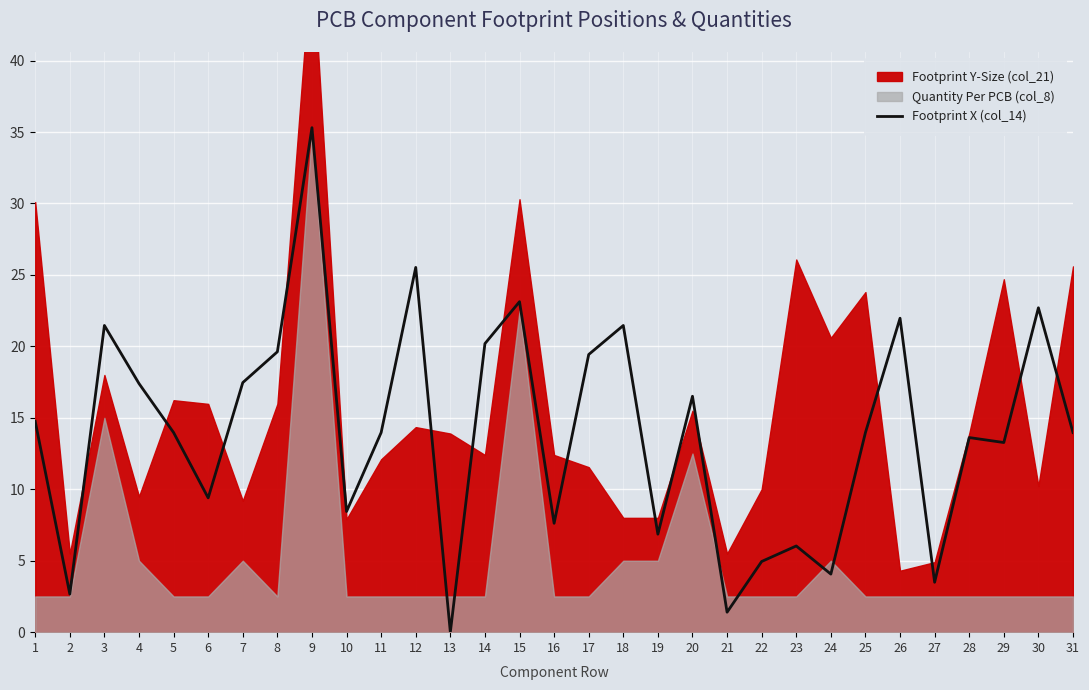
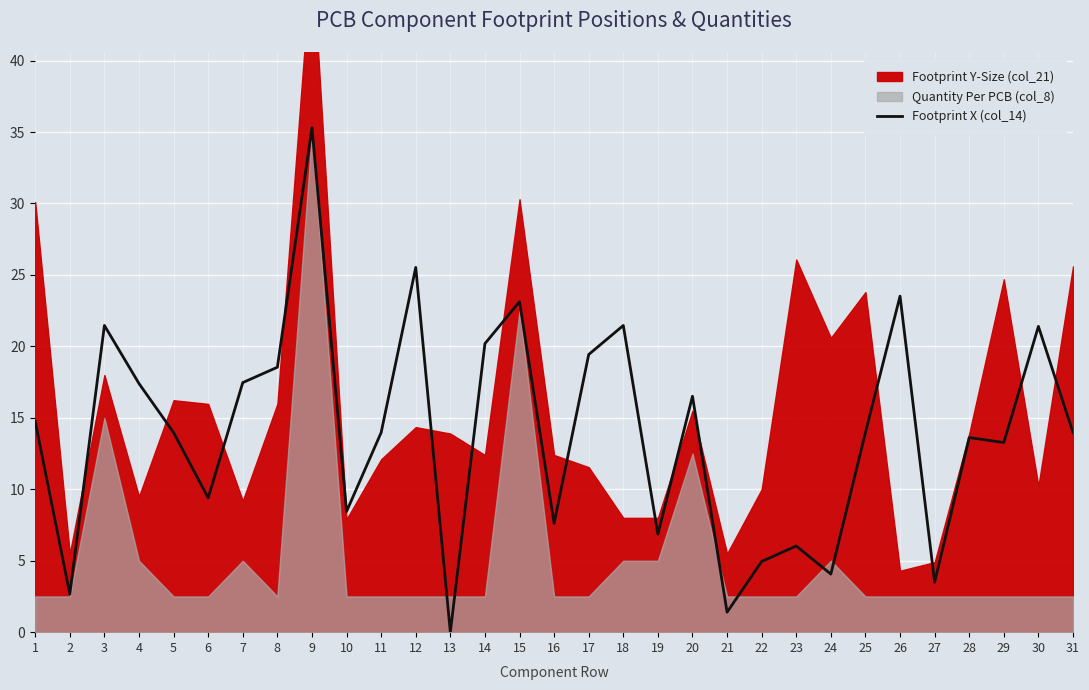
Footprint X (col_14), 8: 19.6 -> 18.5
Footprint X (col_14), 26: 22.0 -> 23.5
Footprint X (col_14), 30: 22.7 -> 21.4
